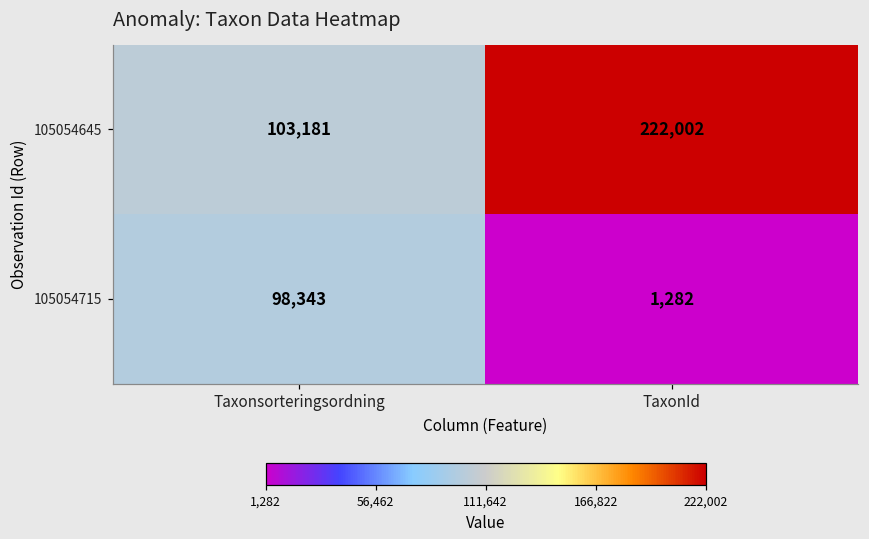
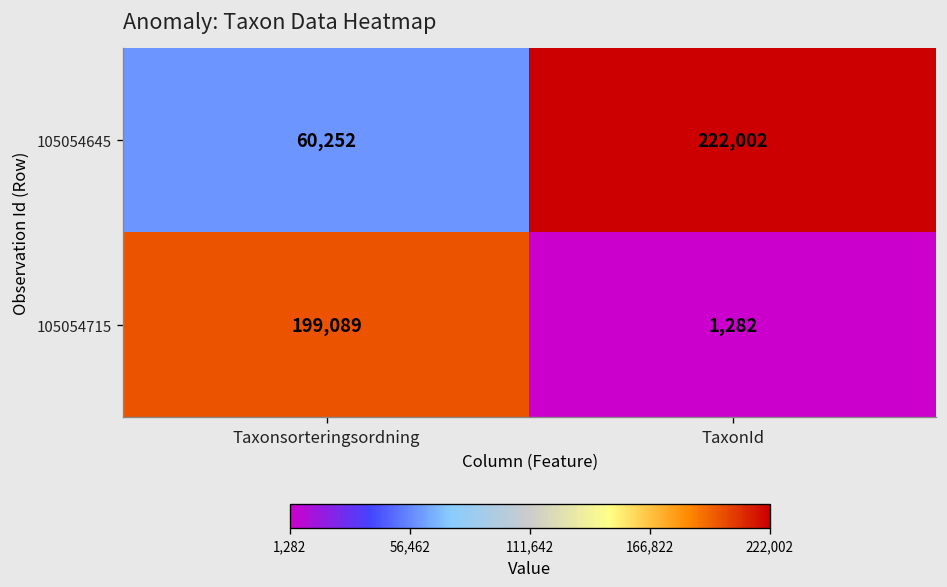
105054645, Taxonsorteringsordning: 103,181 -> 60,252
105054715, Taxonsorteringsordning: 98,343 -> 199,089
